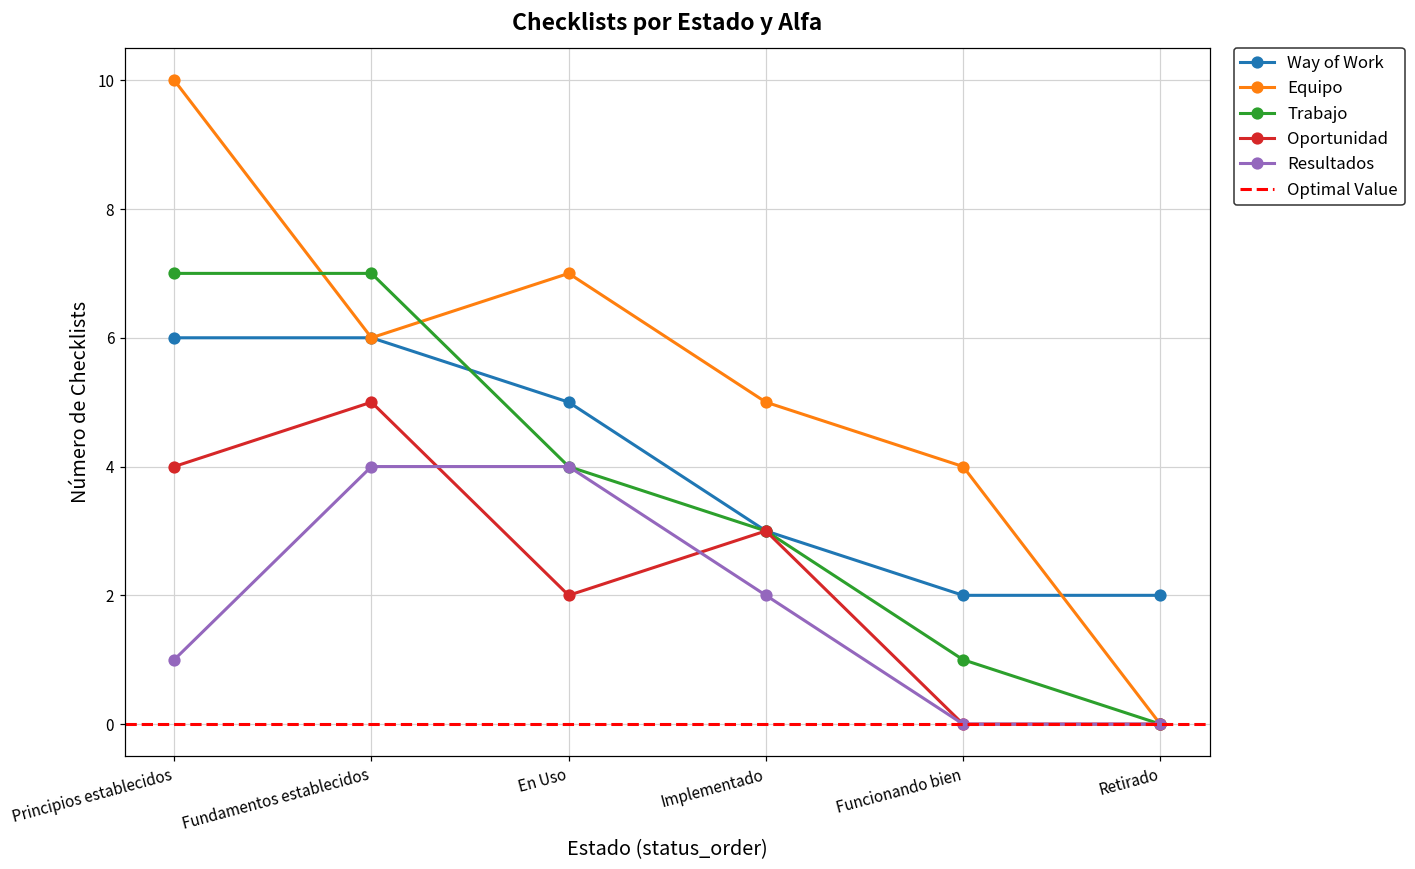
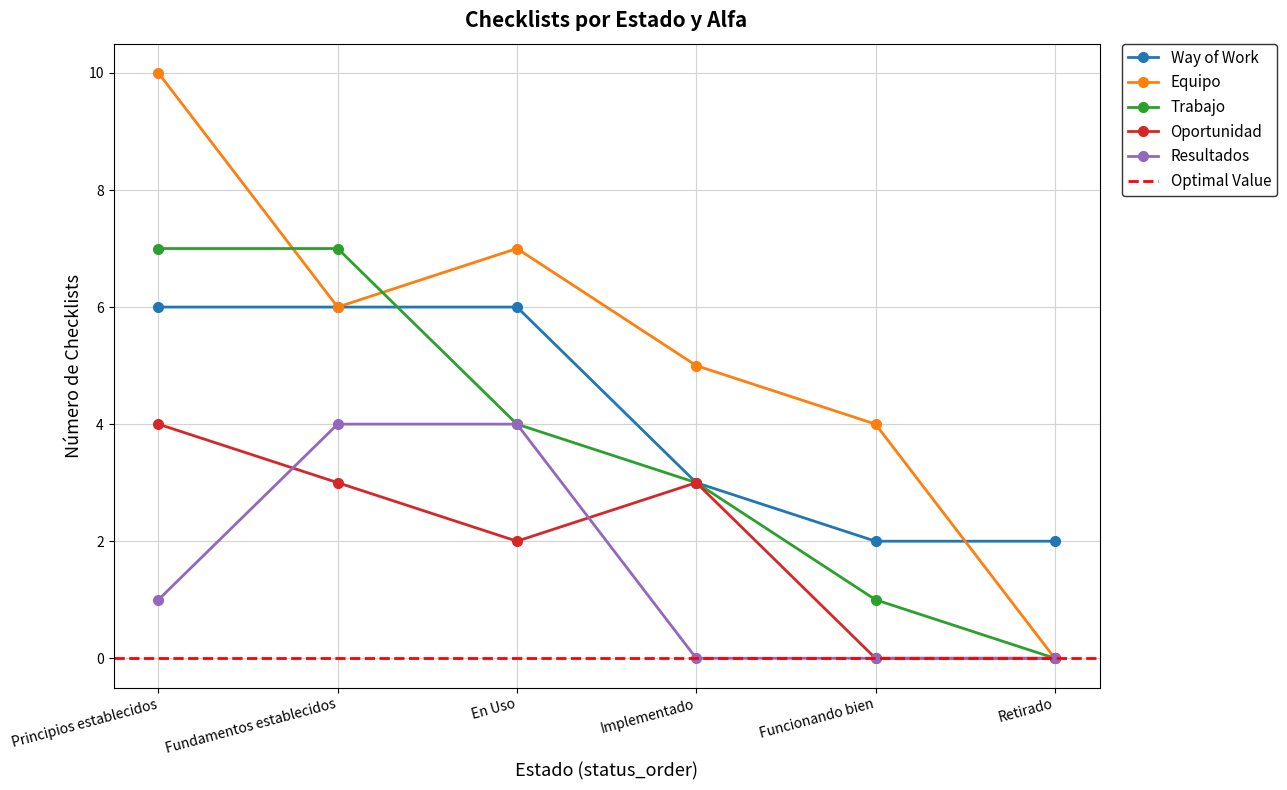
Oportunidad, Fundamentos establecidos: 5 -> 3
Way of Work, En Uso: 5 -> 6
Resultados, Implementado: 2 -> 0
